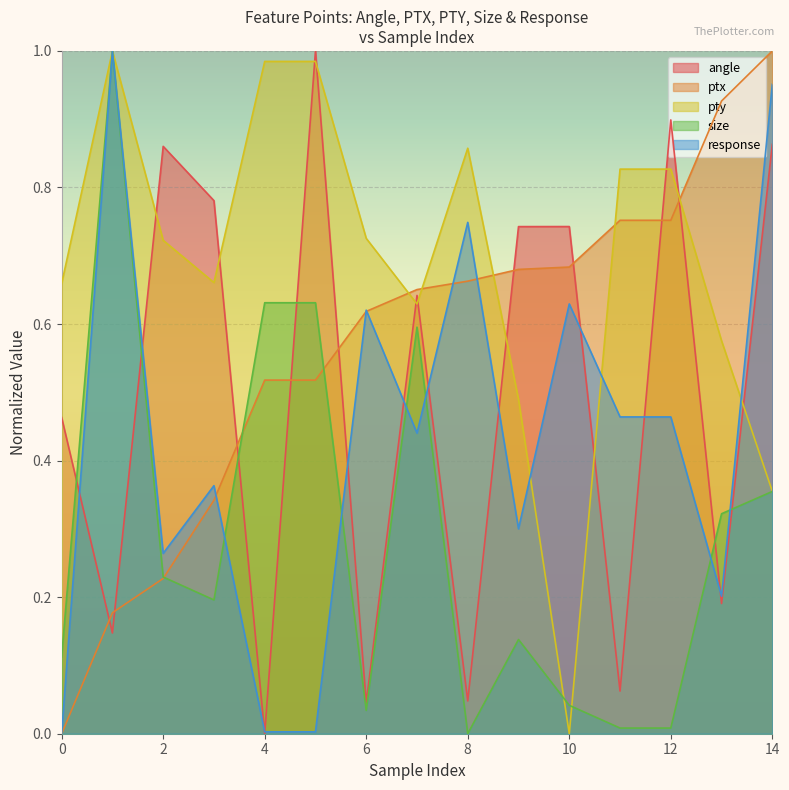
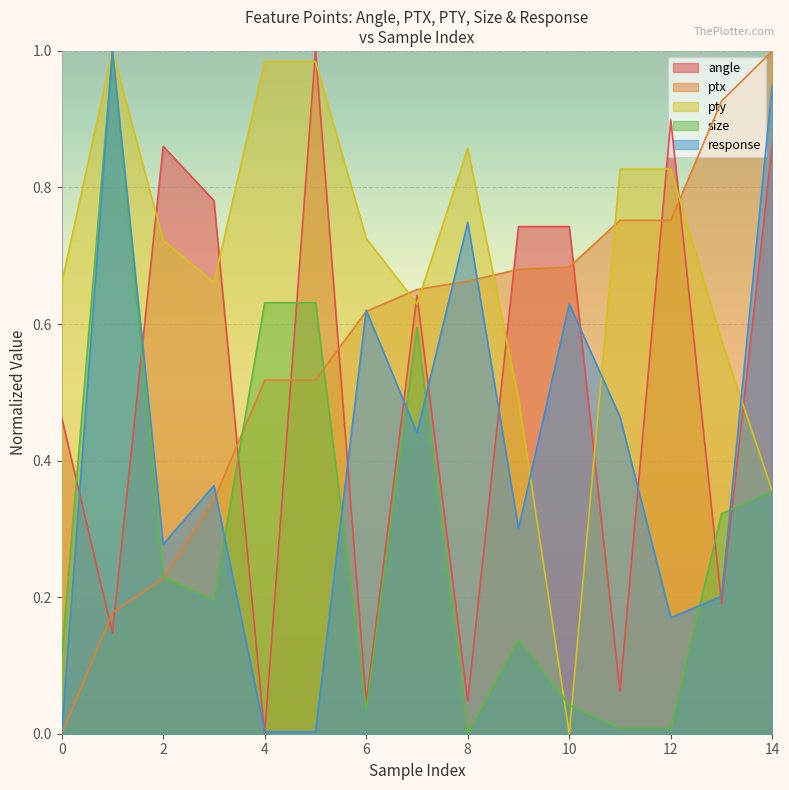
response, 2: 0.26 -> 0.28
response, 12: 0.46 -> 0.17
